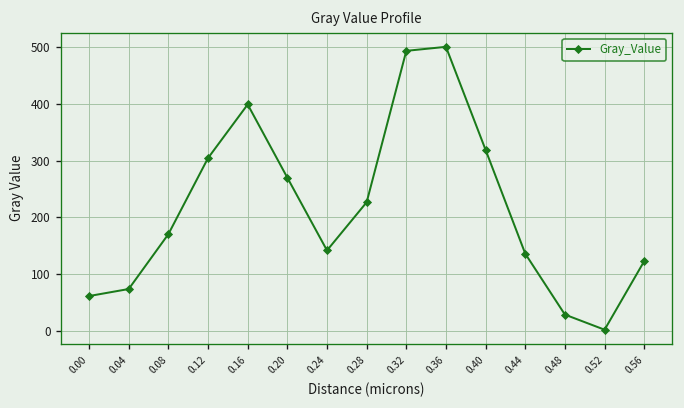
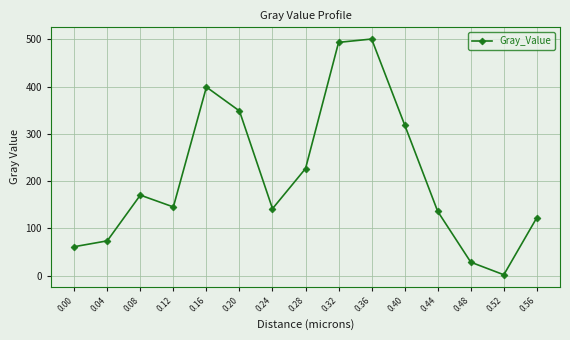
0.12: 300 -> 150
0.20: 270 -> 350
